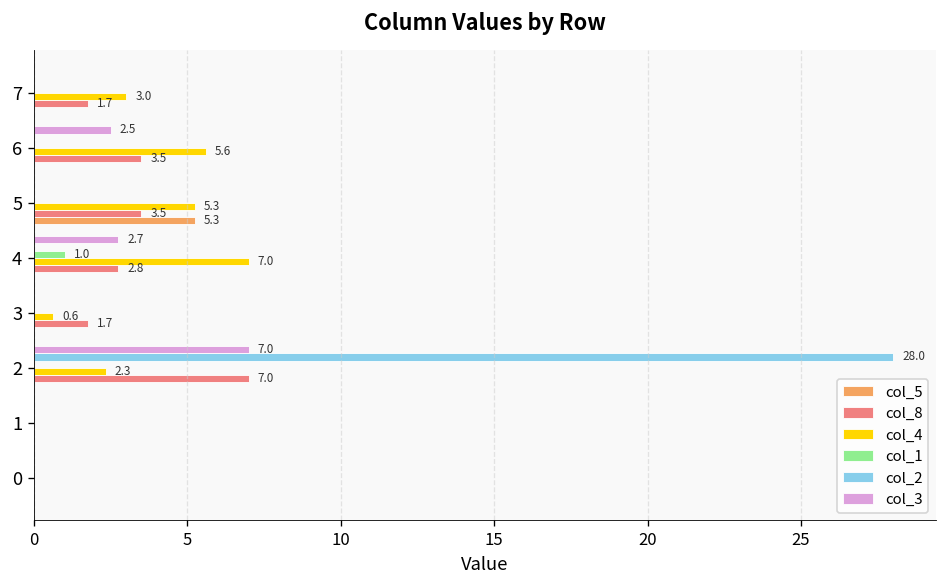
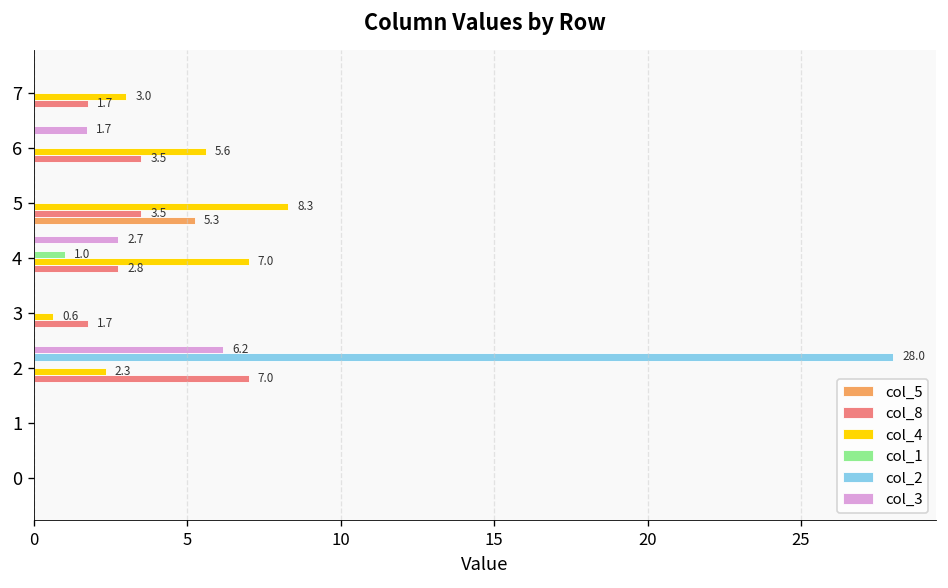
col_3, 6: 2.5 -> 1.7
col_4, 5: 5.3 -> 8.3
col_3, 2: 7.0 -> 6.2
